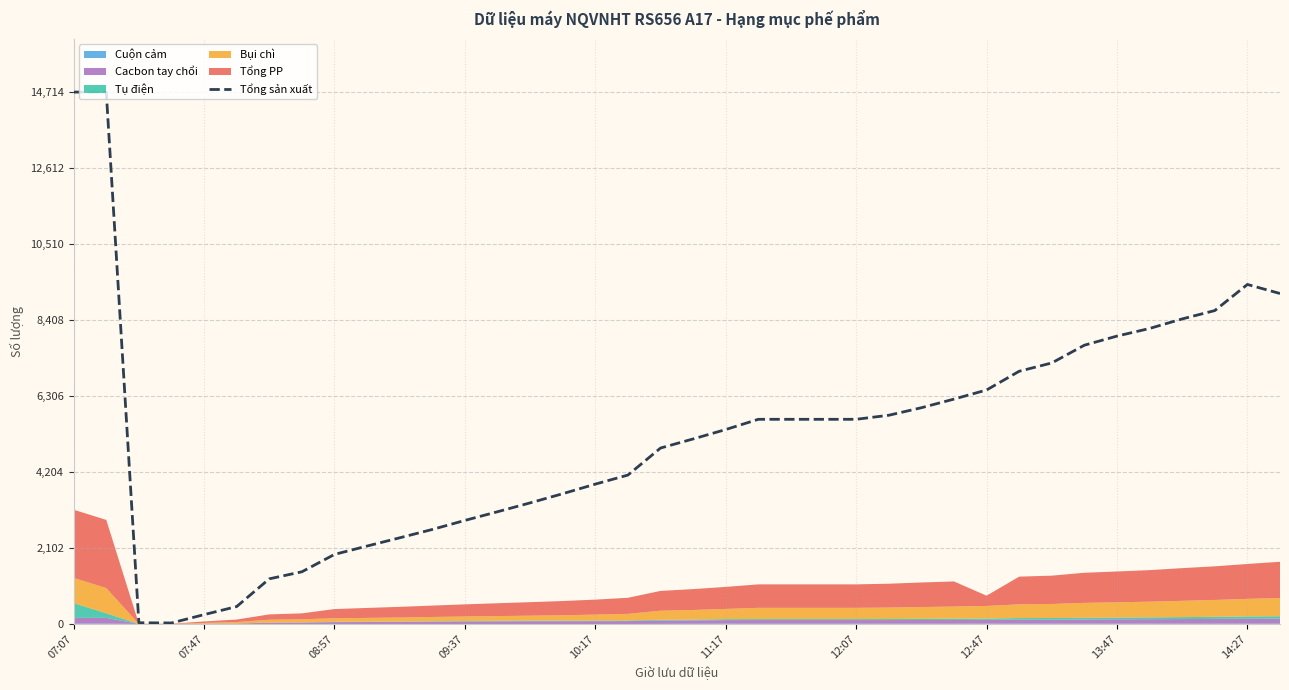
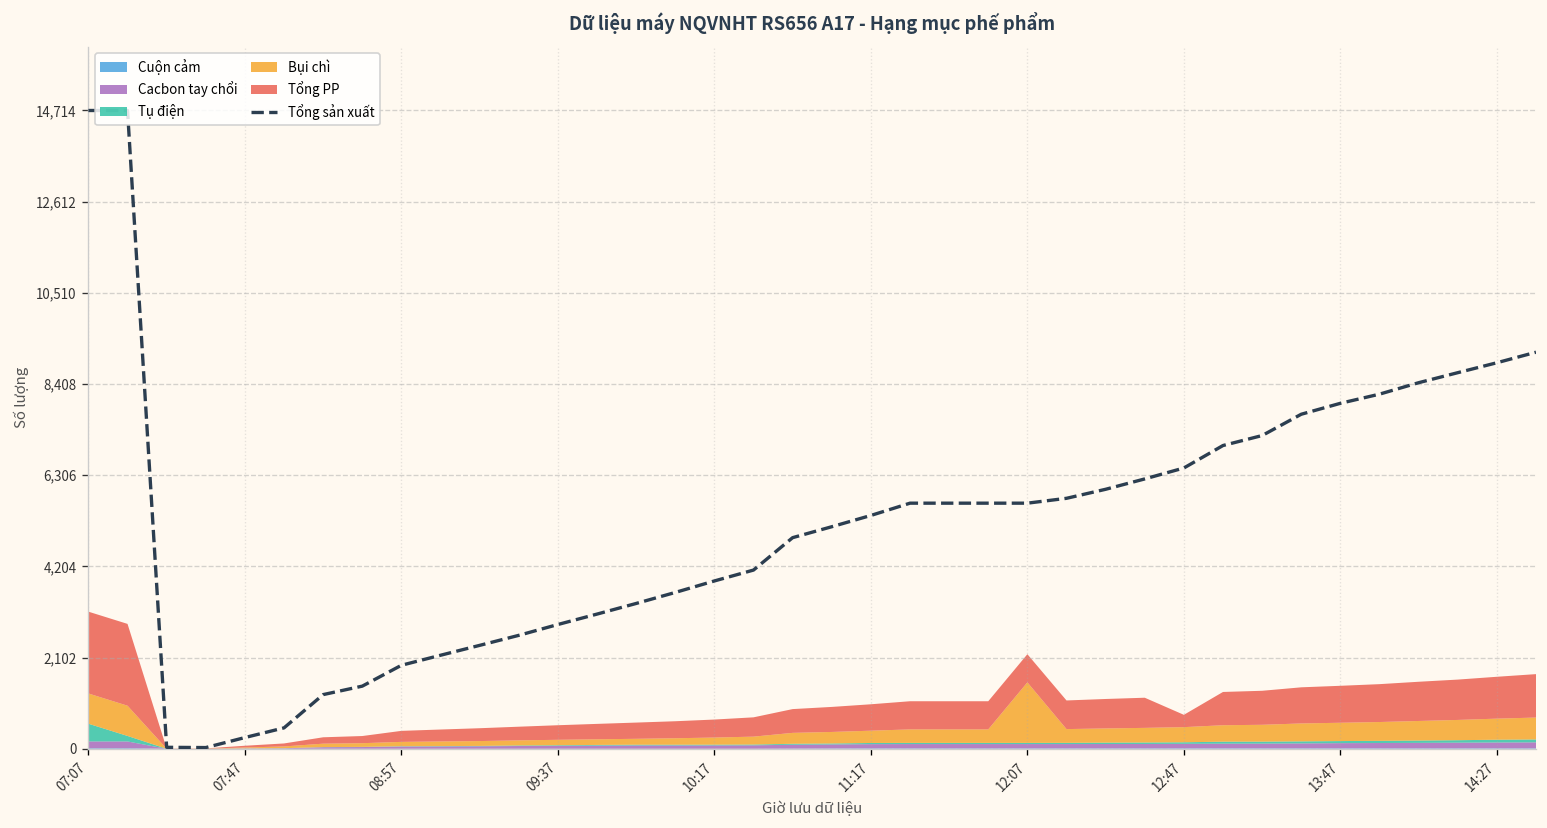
Bụi chì, 12:07: 300 -> 1,400
Tổng sản xuất, 14:27: 9,400 -> 8,900
